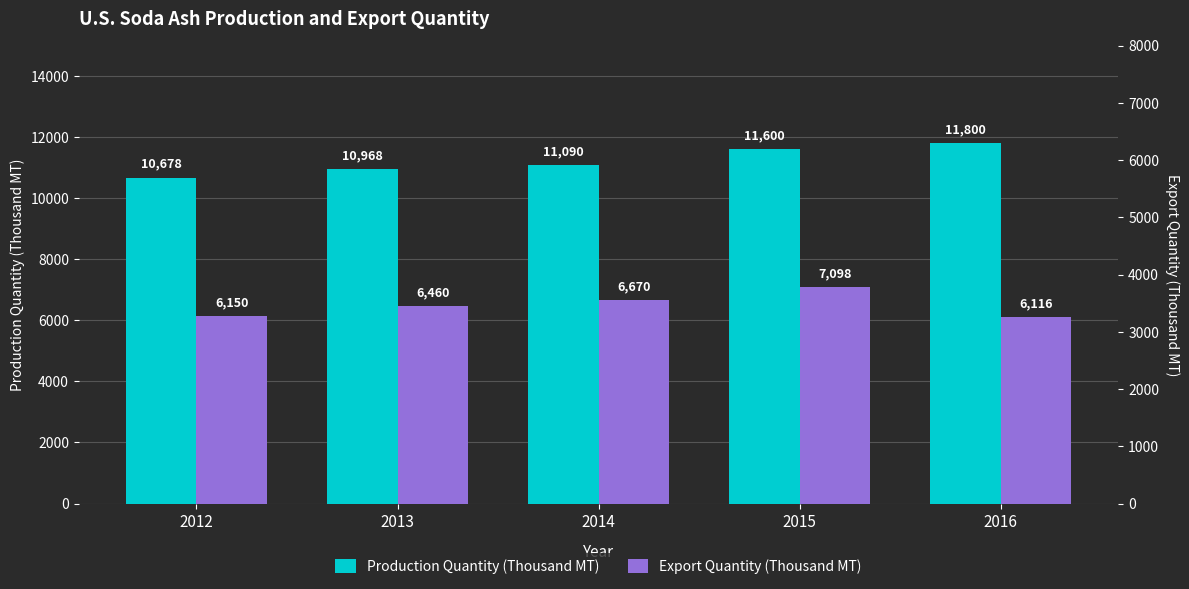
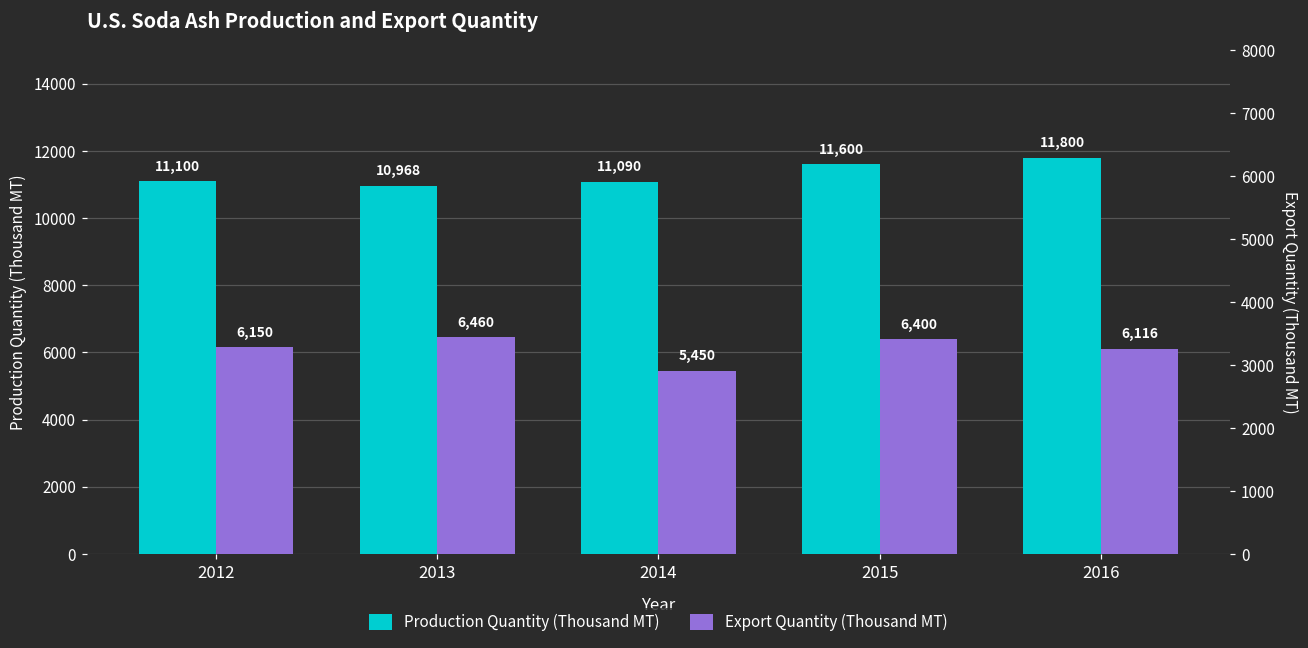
Production Quantity (Thousand MT), 2012: 10,678 -> 11,100
Export Quantity (Thousand MT), 2014: 6,670 -> 5,450
Export Quantity (Thousand MT), 2015: 7,098 -> 6,400
